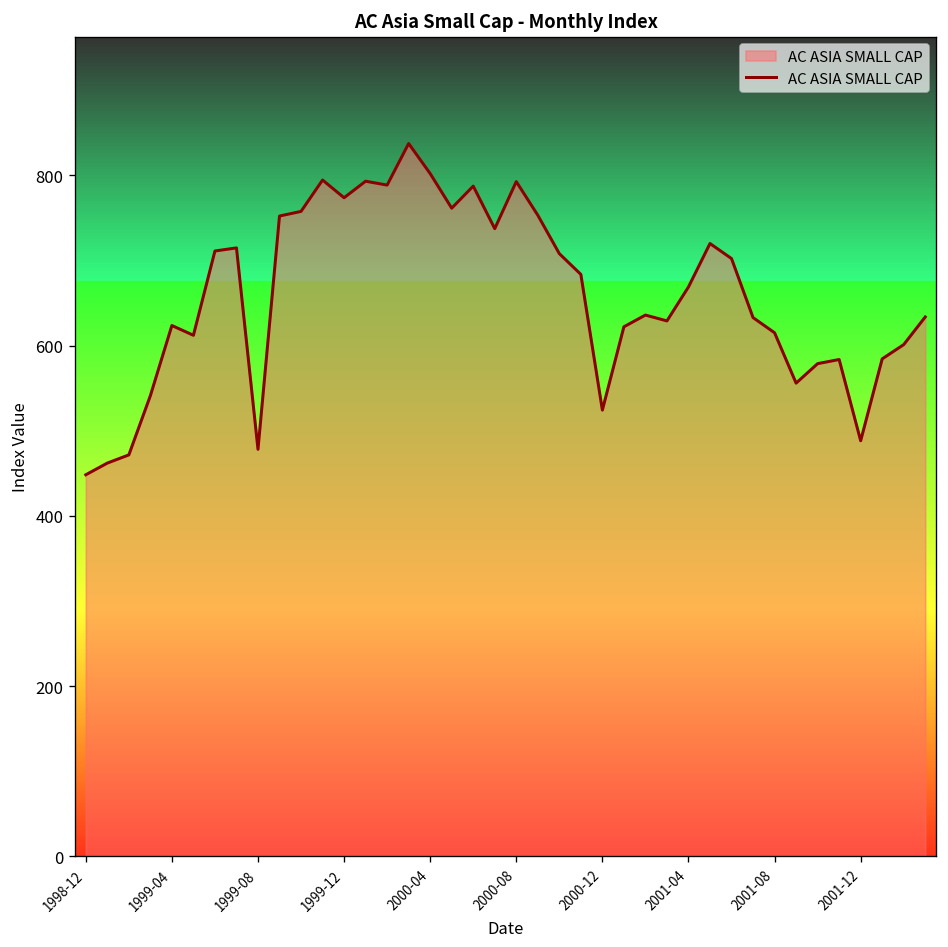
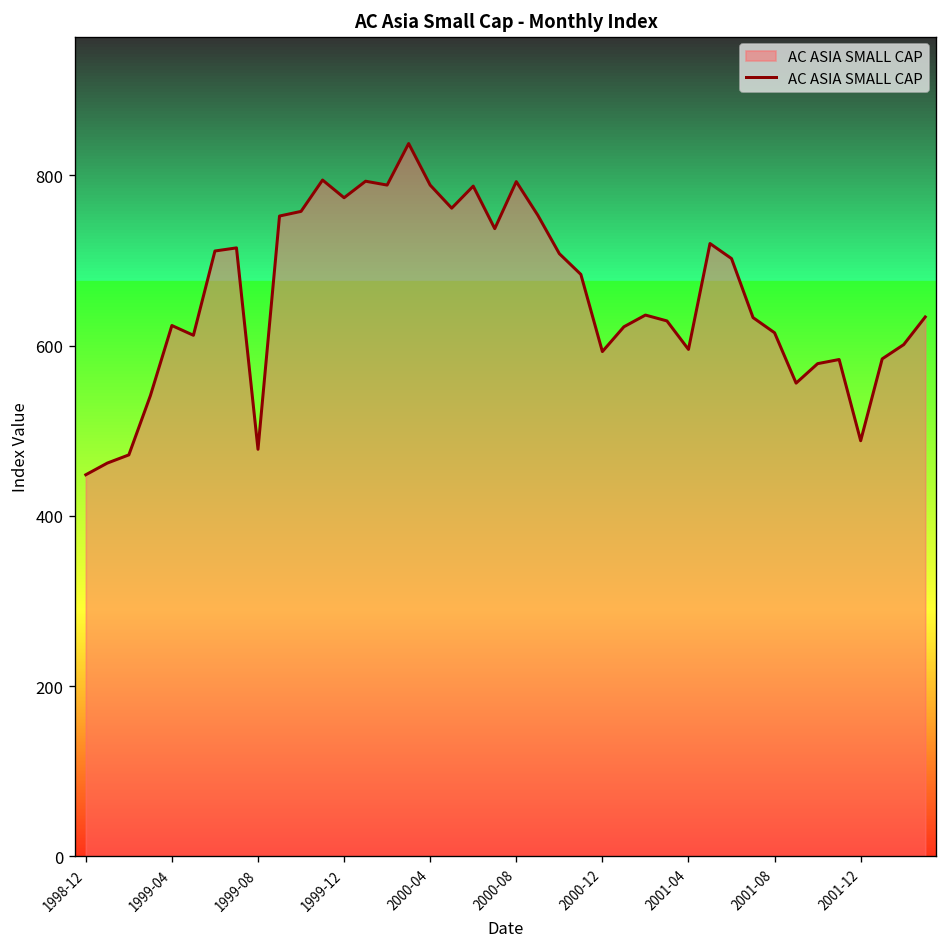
2000-04: 800 -> 790
2000-12: 520 -> 590
2001-04: 670 -> 600
